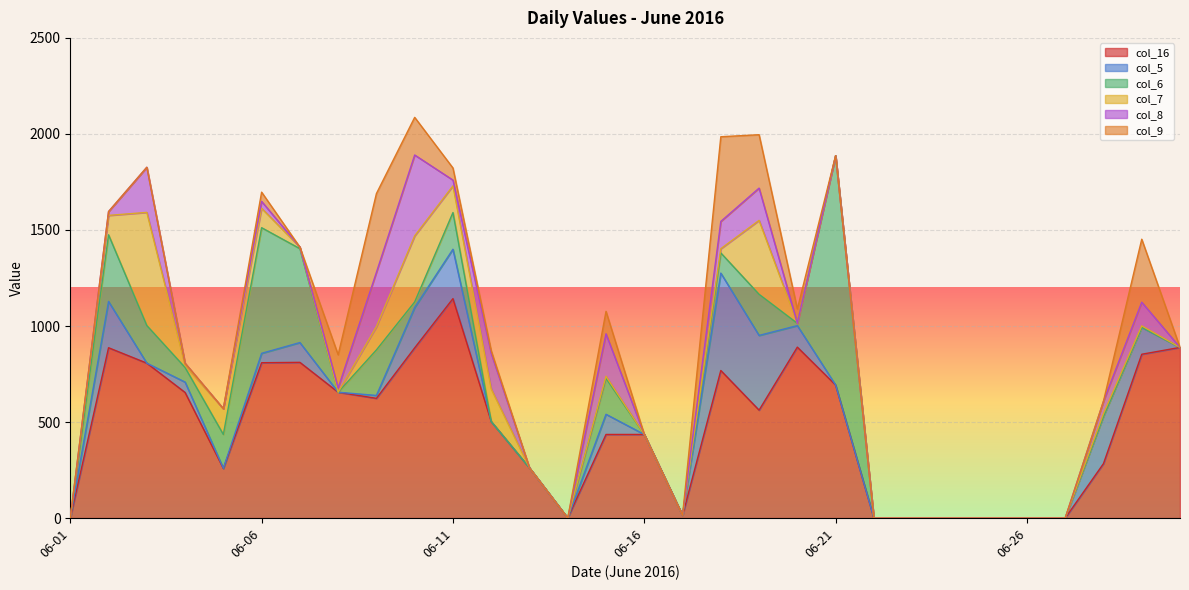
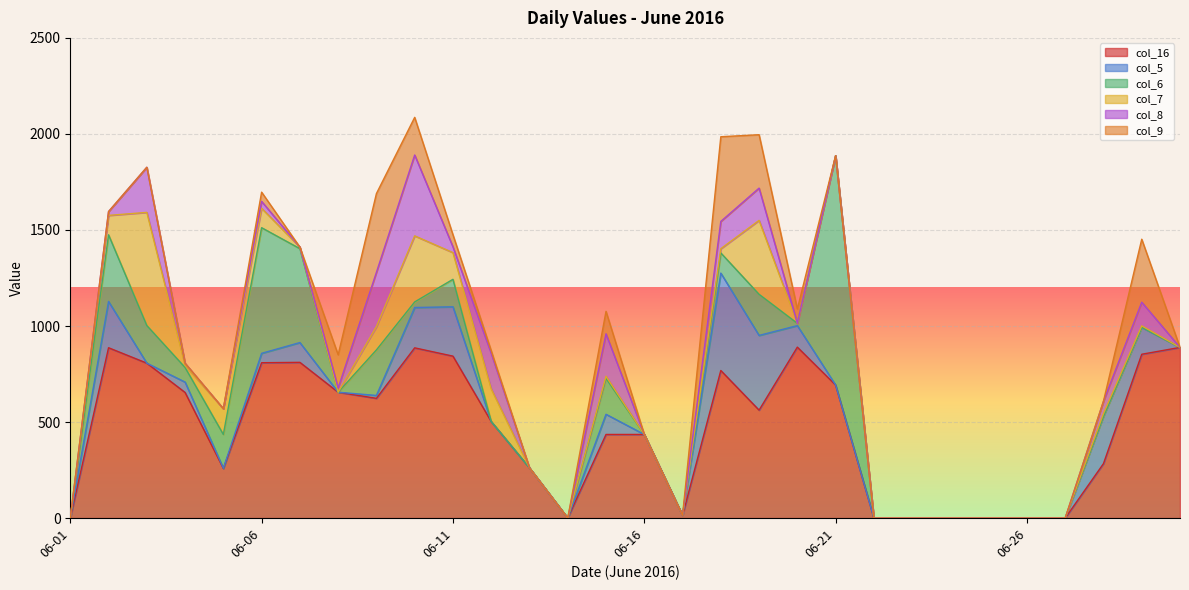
col_16, 06-11: 1140 -> 840
col_6, 06-11: 190 -> 140
